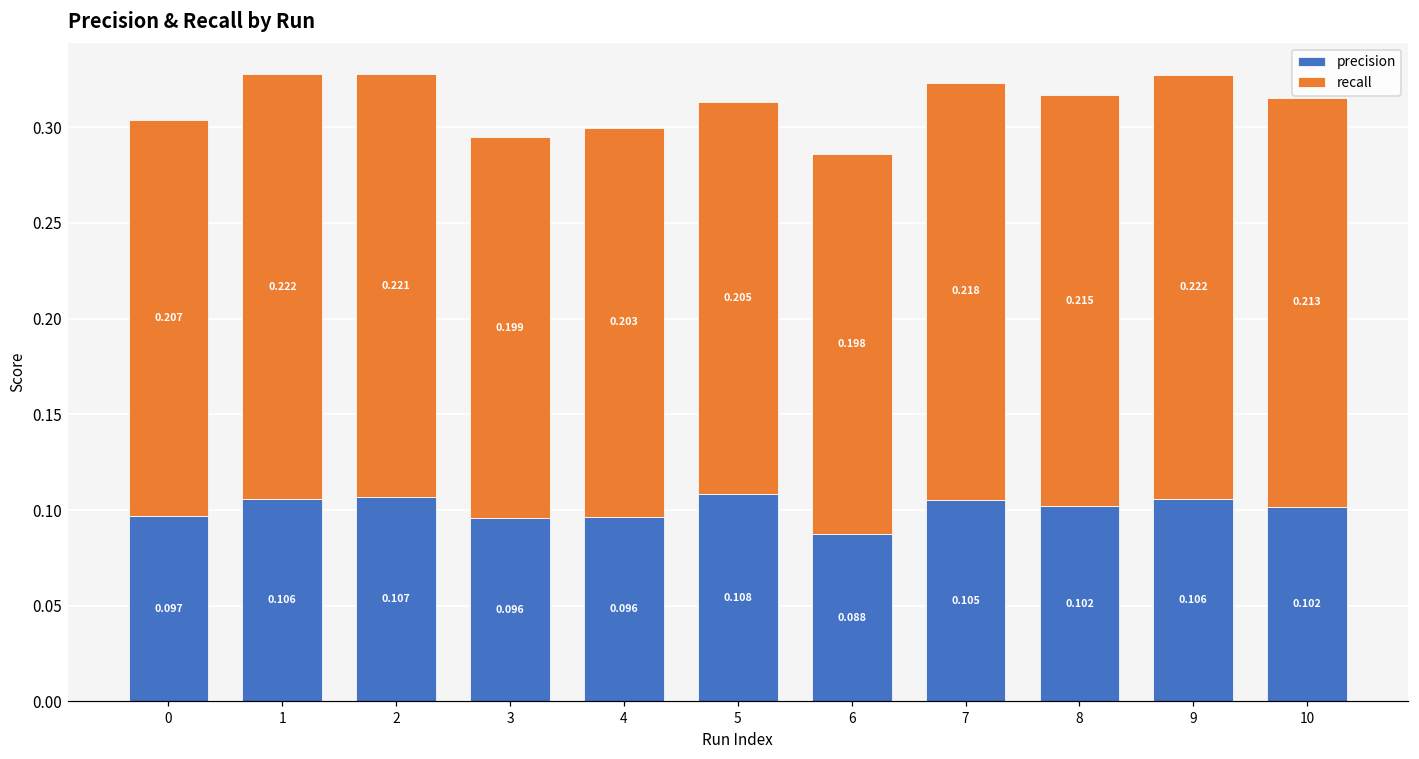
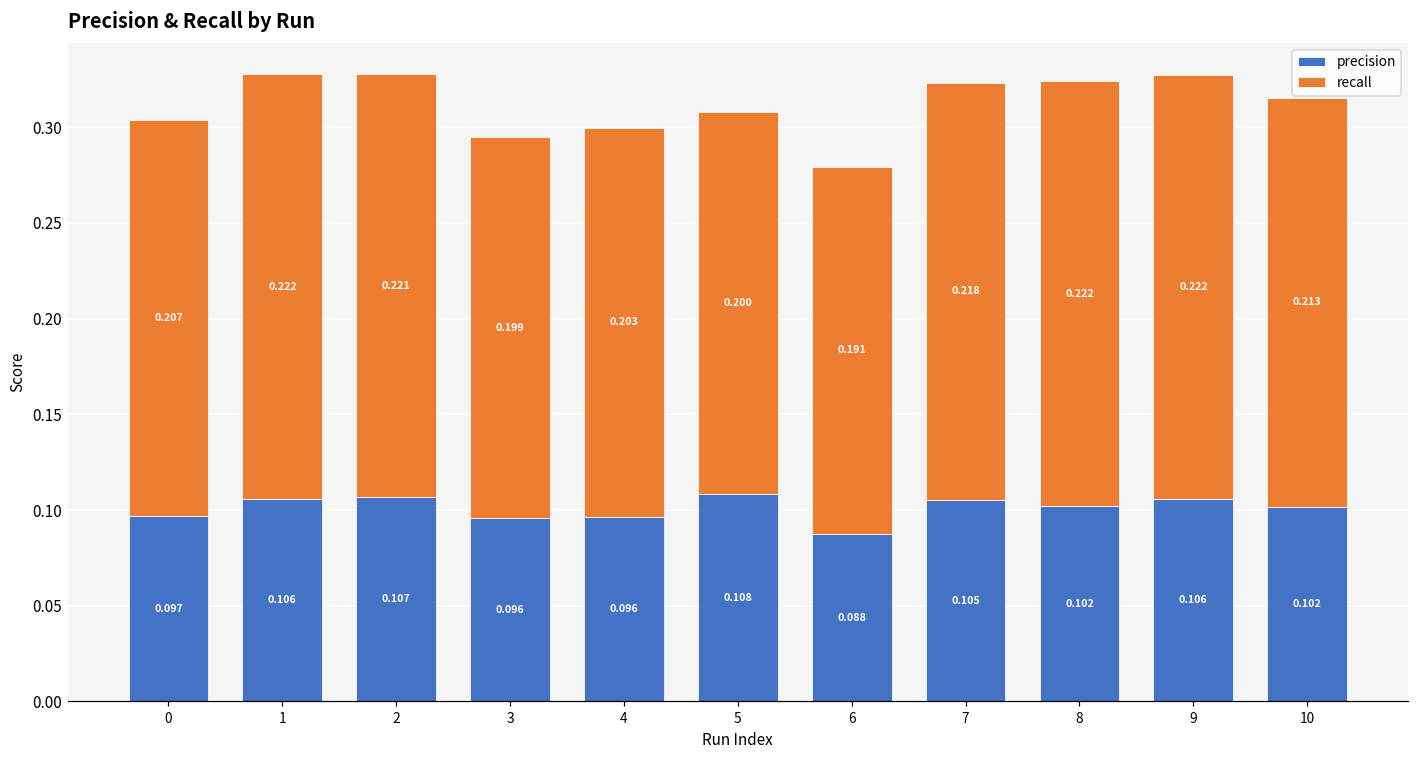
recall, 5: 0.205 -> 0.200
recall, 6: 0.198 -> 0.191
recall, 8: 0.215 -> 0.222
